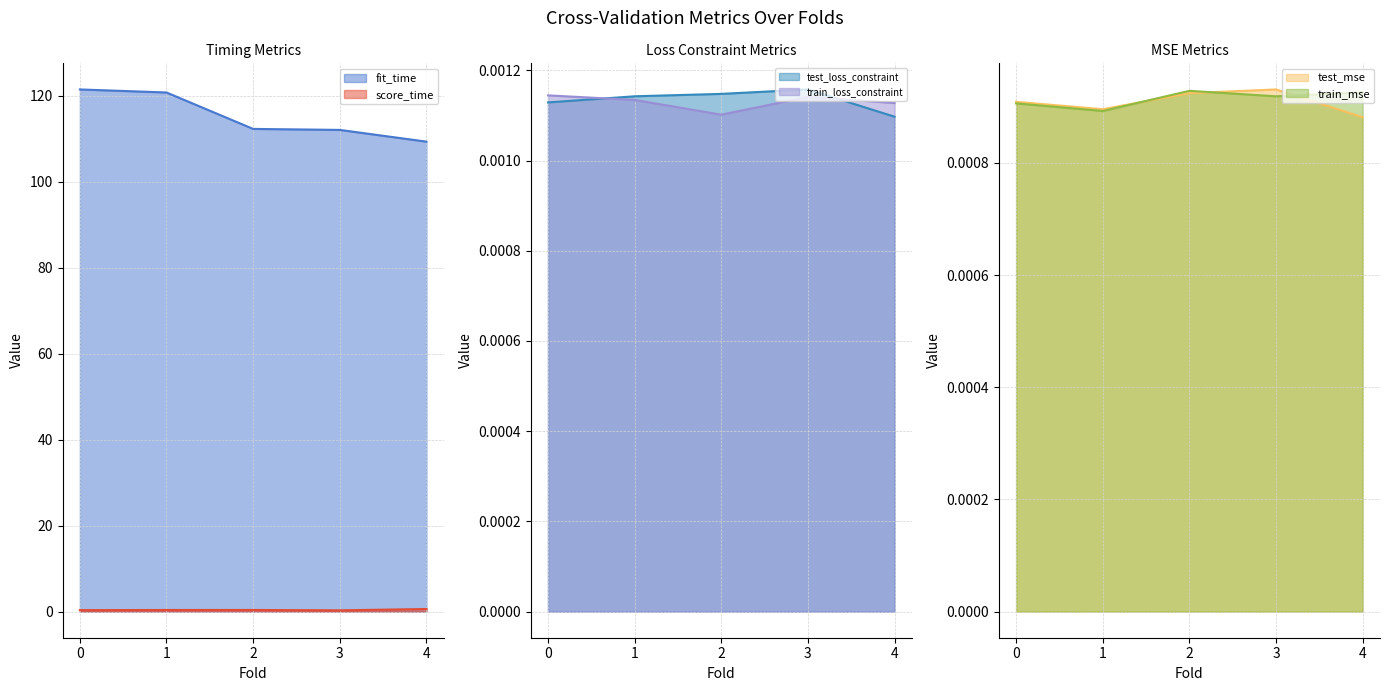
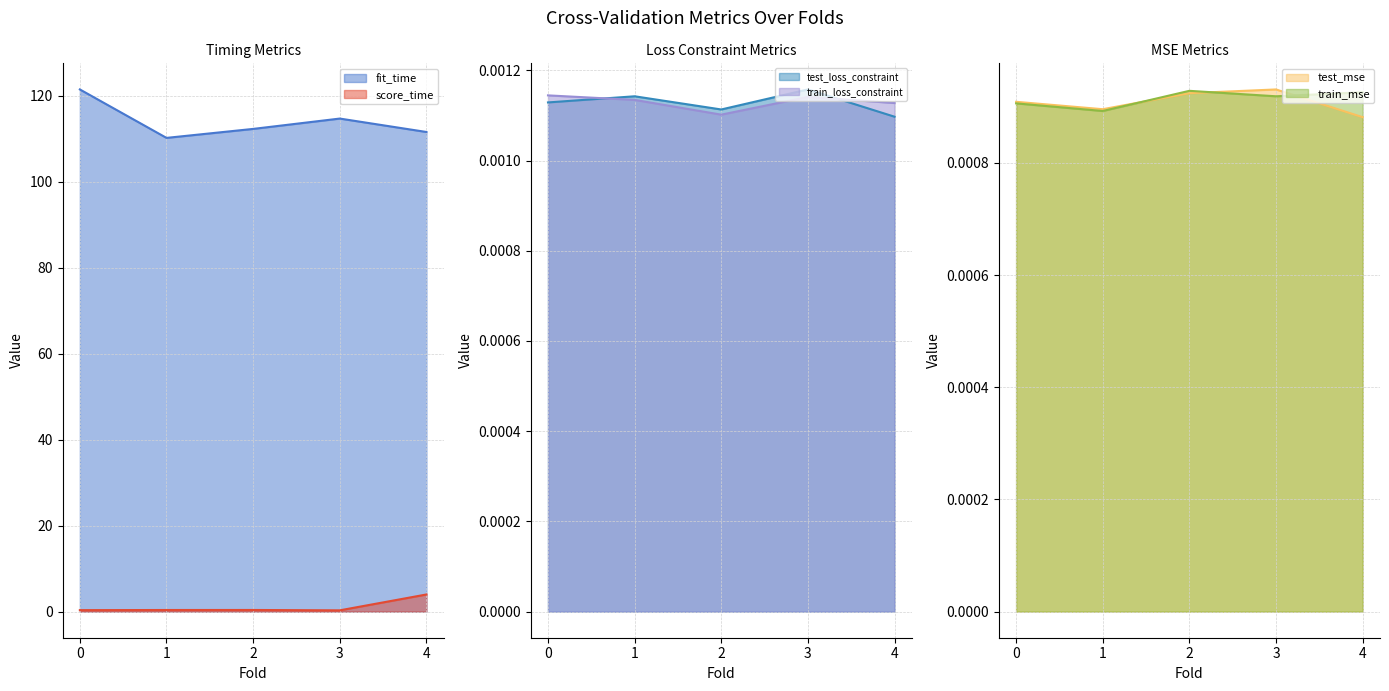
Timing Metrics, fit_time, 1: 121 -> 110
Timing Metrics, fit_time, 3: 112 -> 115
Timing Metrics, fit_time, 4: 109 -> 112
Timing Metrics, score_time, 4: 1 -> 4
Loss Constraint Metrics, test_loss_constraint, 2: 0.00115 -> 0.00111
